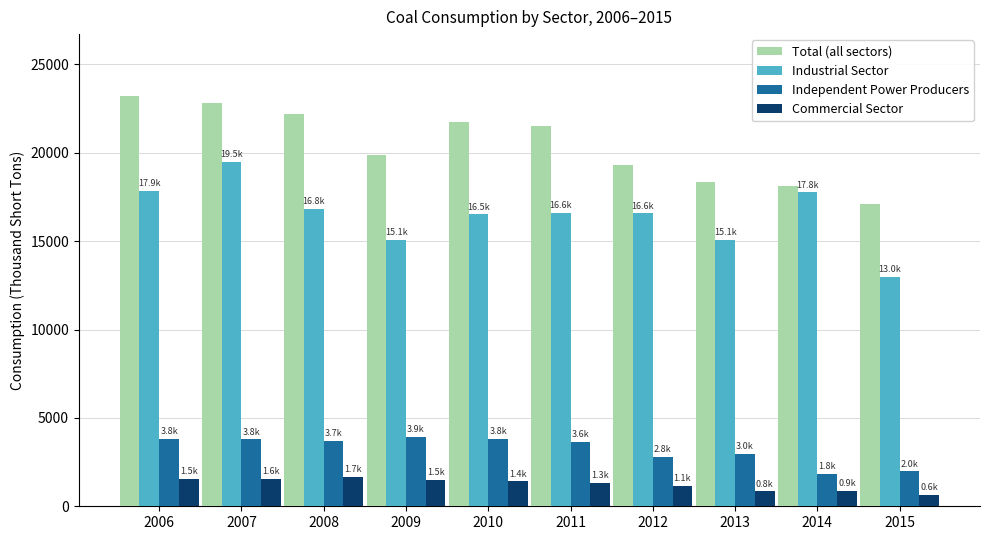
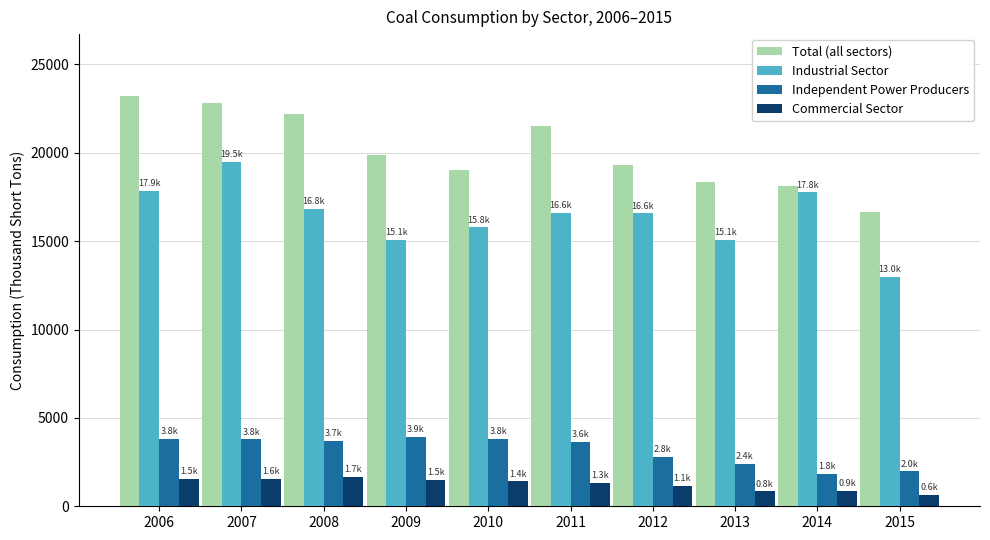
Total (all sectors), 2010: 21700 -> 19000
Industrial Sector, 2010: 16.5k -> 15.8k
Independent Power Producers, 2013: 3.0k -> 2.4k
Total (all sectors), 2015: 17100 -> 16600
